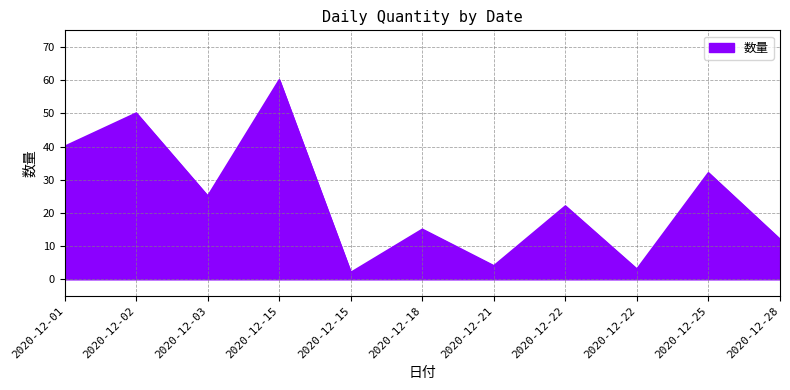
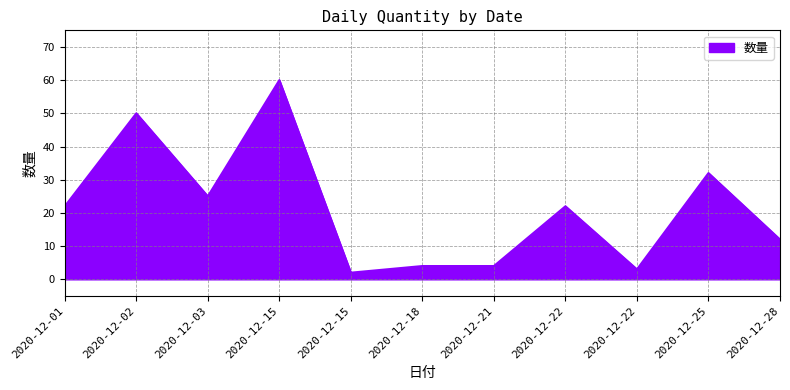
2020-12-01: 40 -> 22
2020-12-18: 15 -> 4
